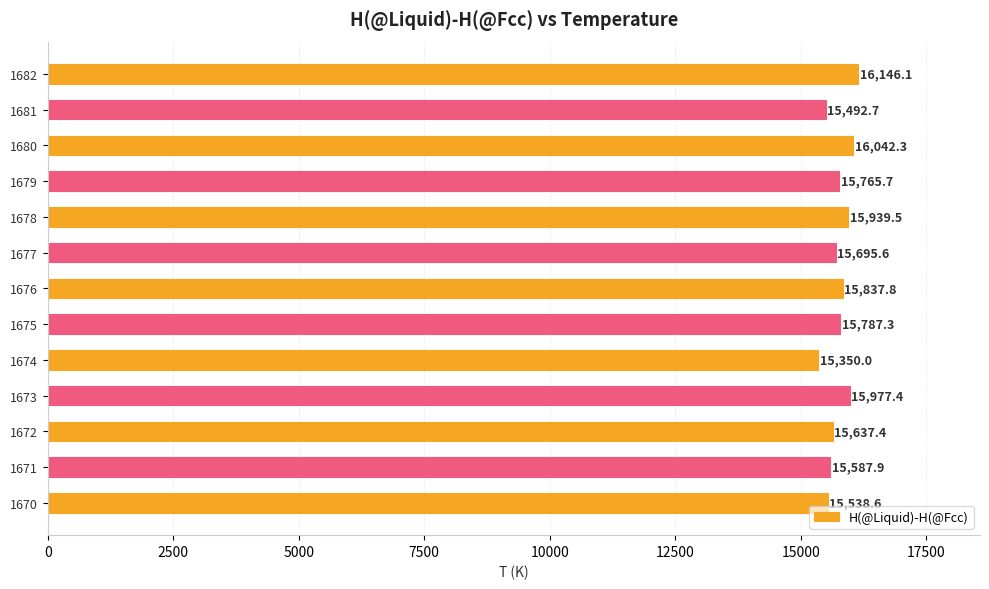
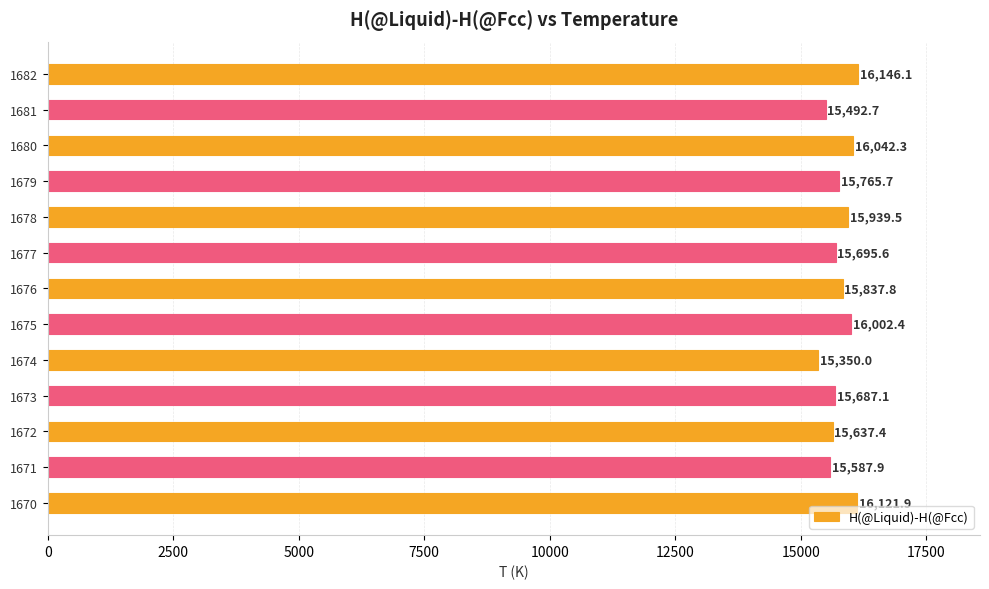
1675: 15,787.3 -> 16,002.4
1673: 15,977.4 -> 15,687.1
1670: 15500 -> 16100
